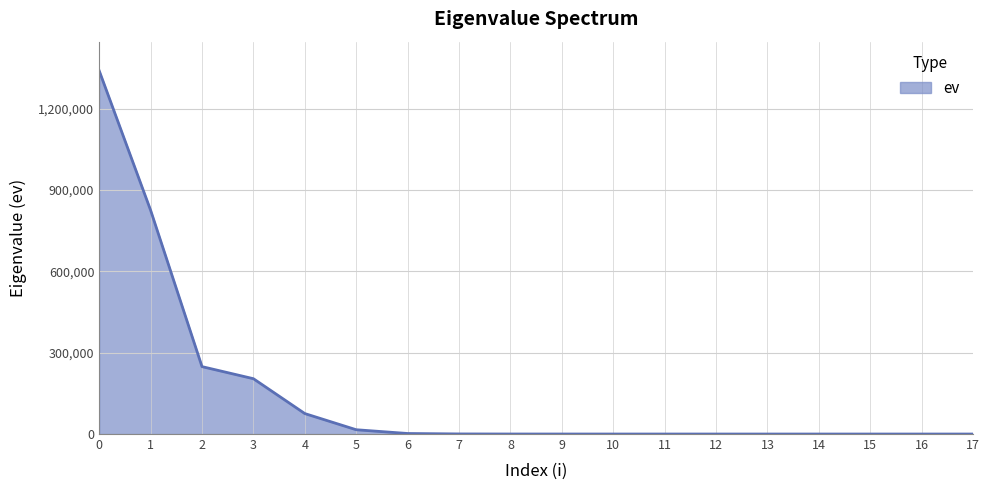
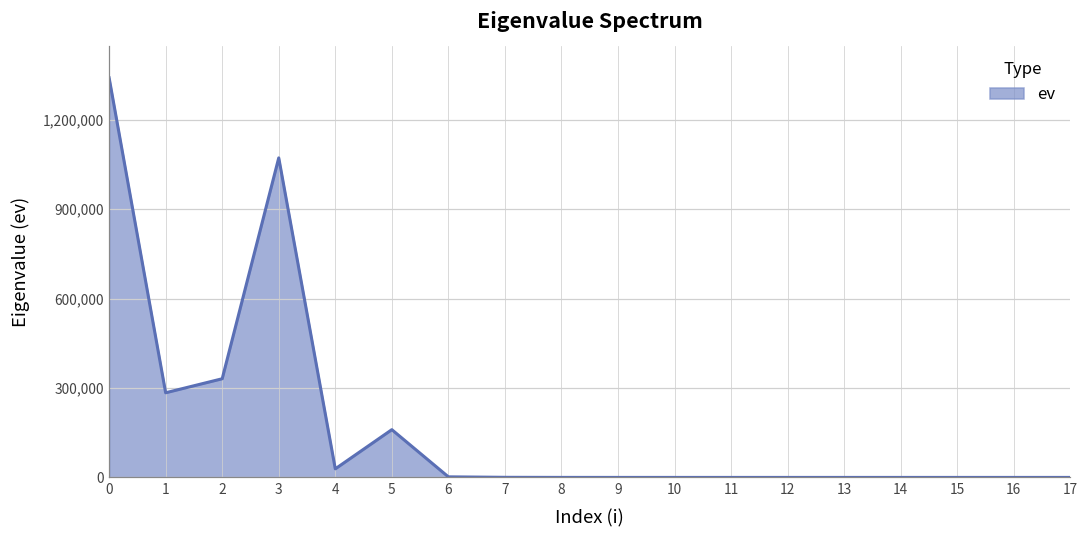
1: 830,000 -> 280,000
2: 250,000 -> 330,000
3: 200,000 -> 1,070,000
4: 80,000 -> 30,000
5: 20,000 -> 160,000
